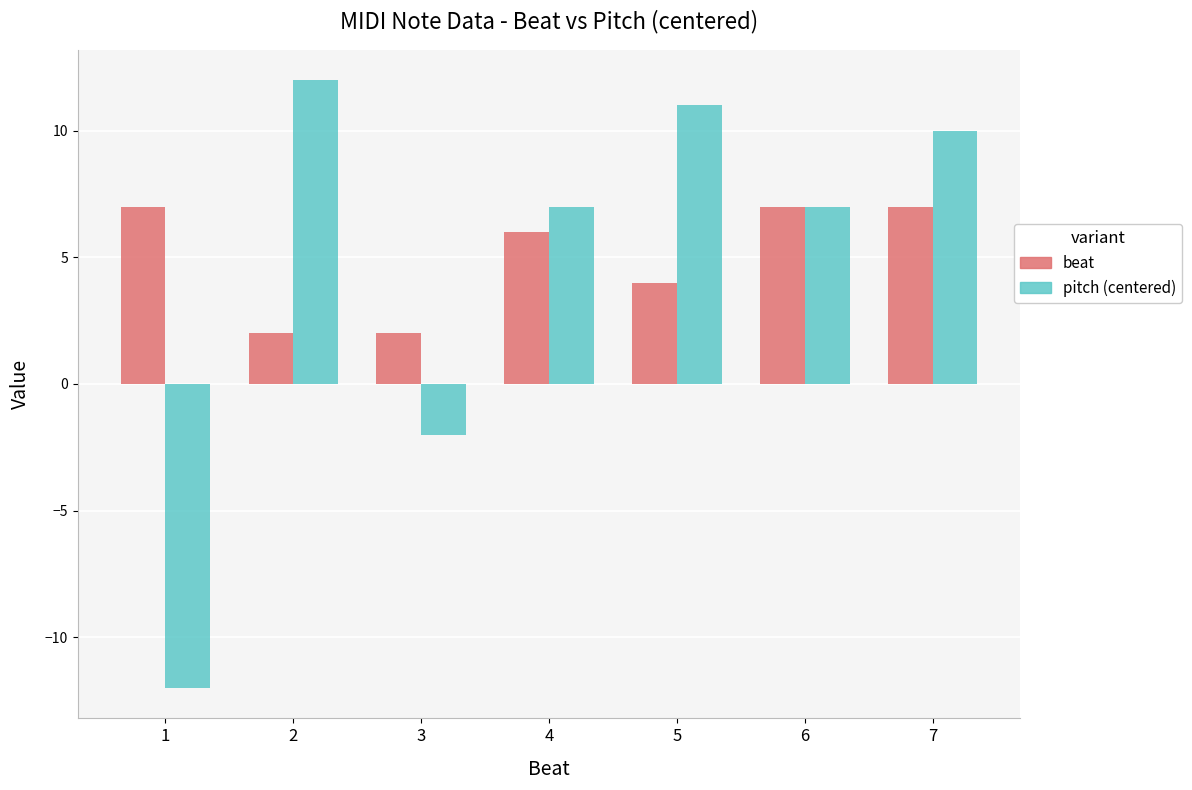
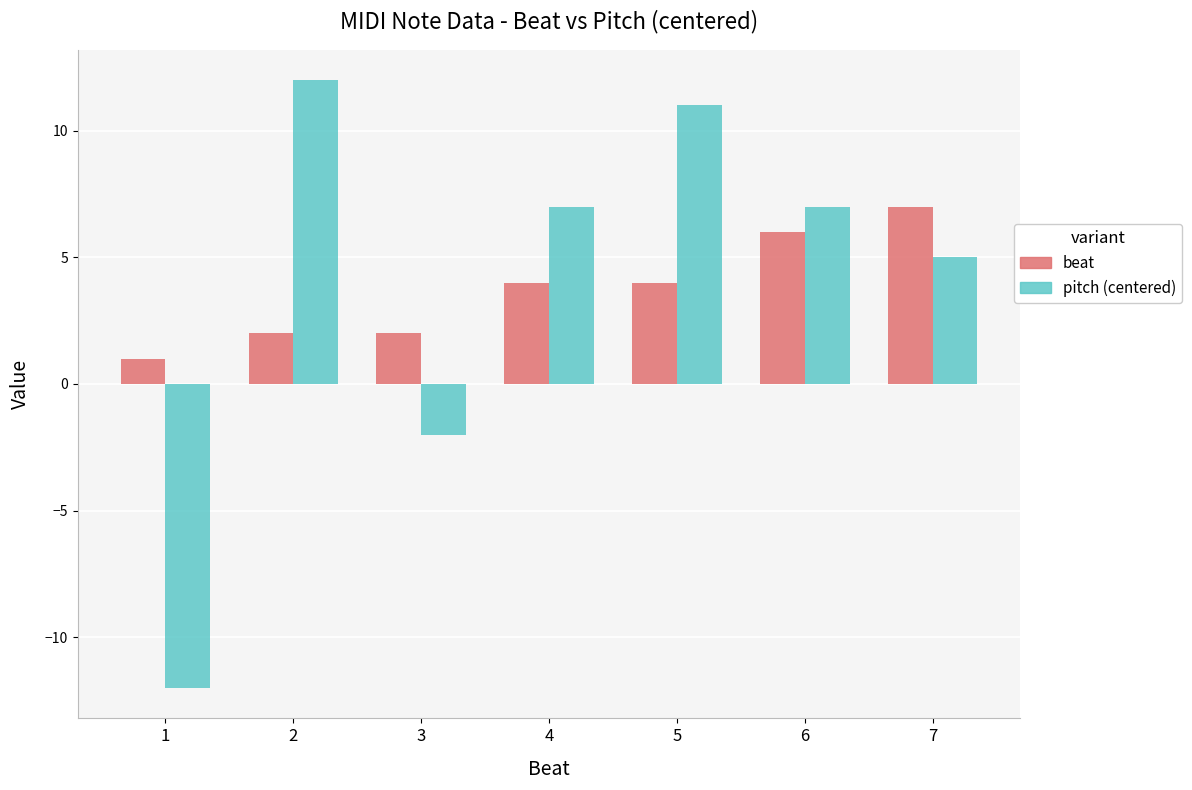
beat, 1: 7 -> 1
beat, 4: 6 -> 4
beat, 6: 7 -> 6
pitch (centered), 7: 10.0 -> 5.0
